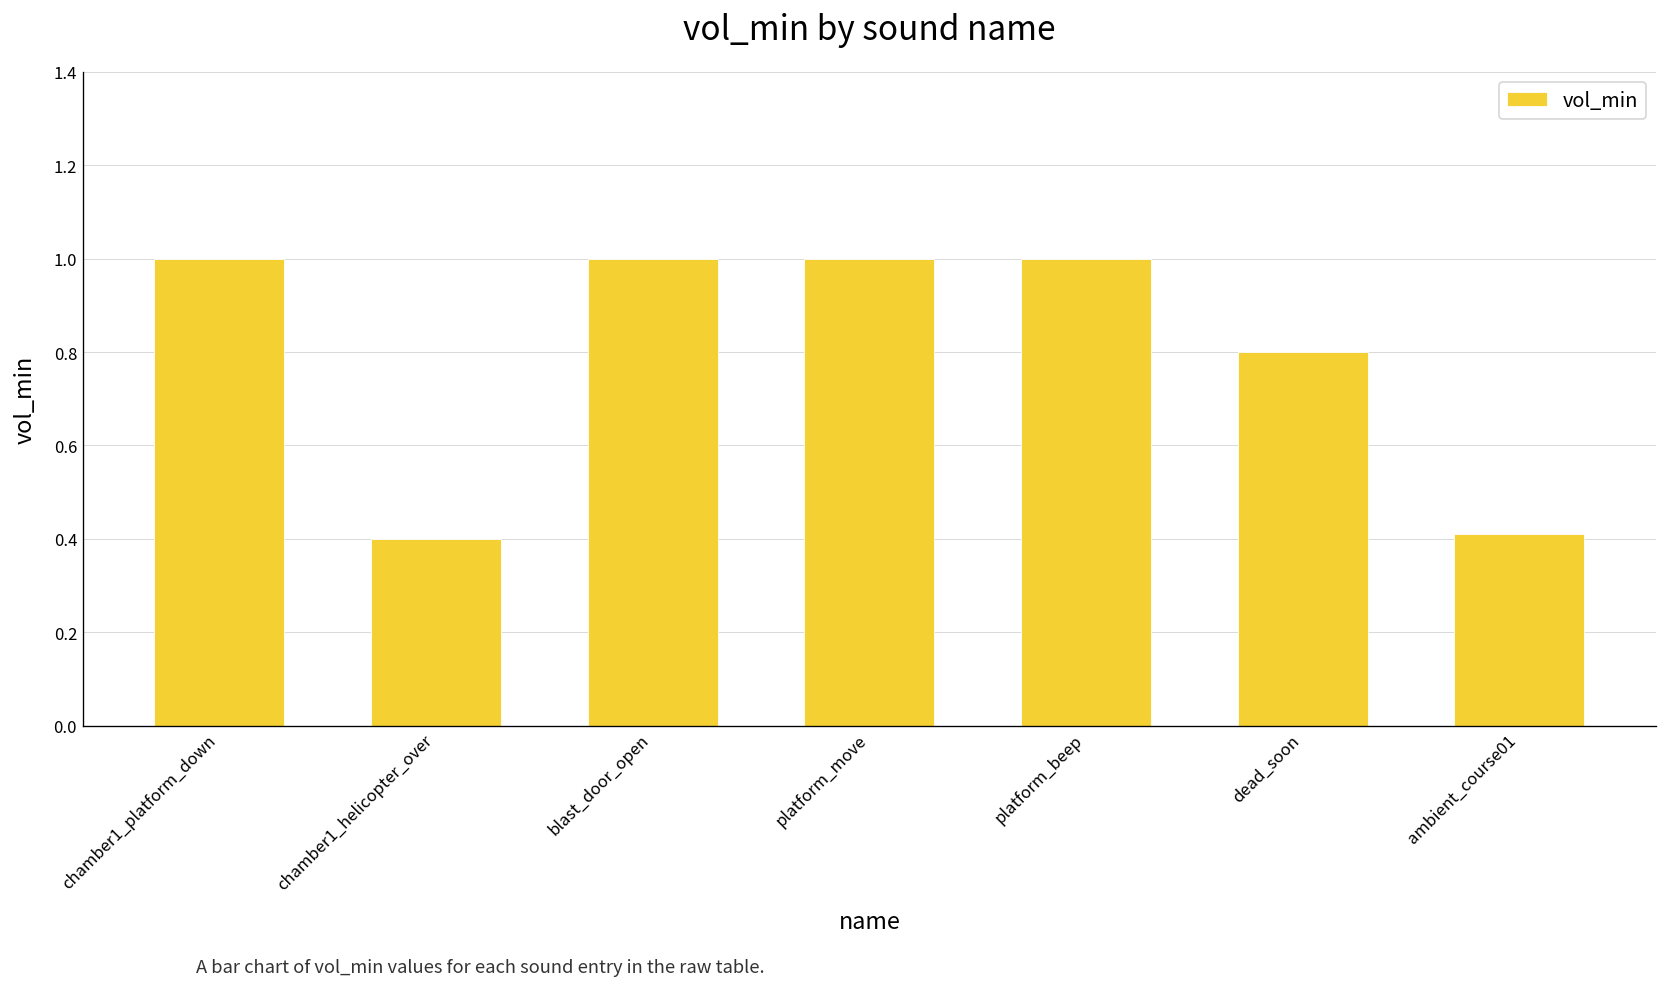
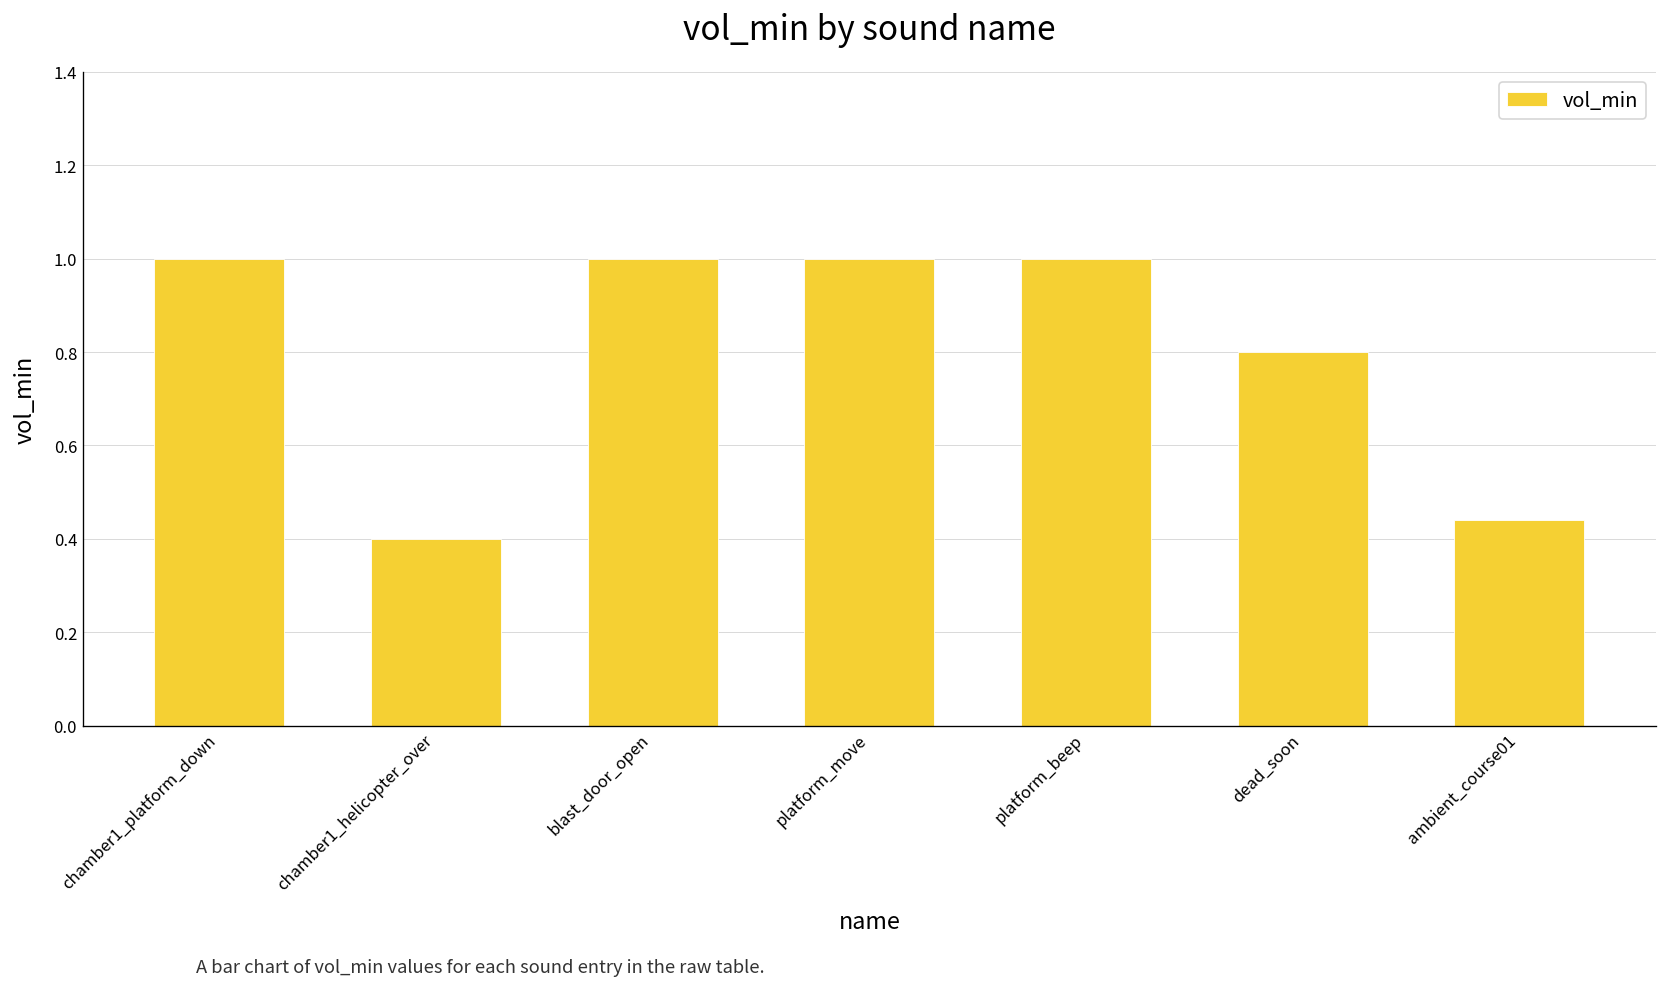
ambient_course01: 0.41 -> 0.44
